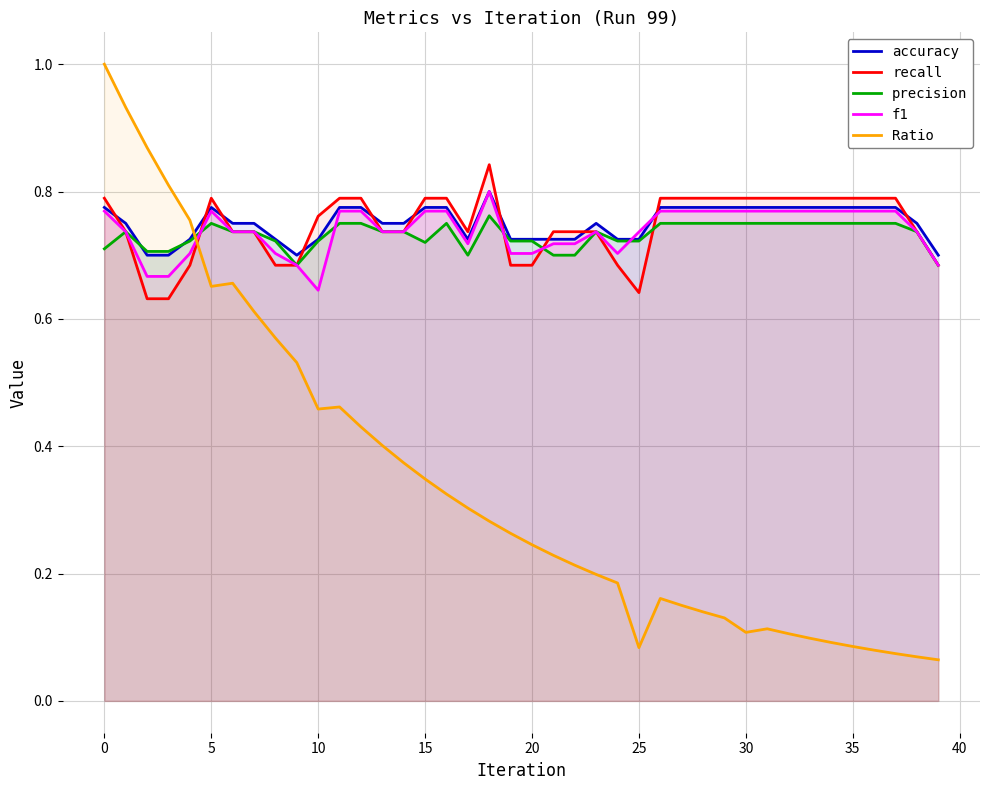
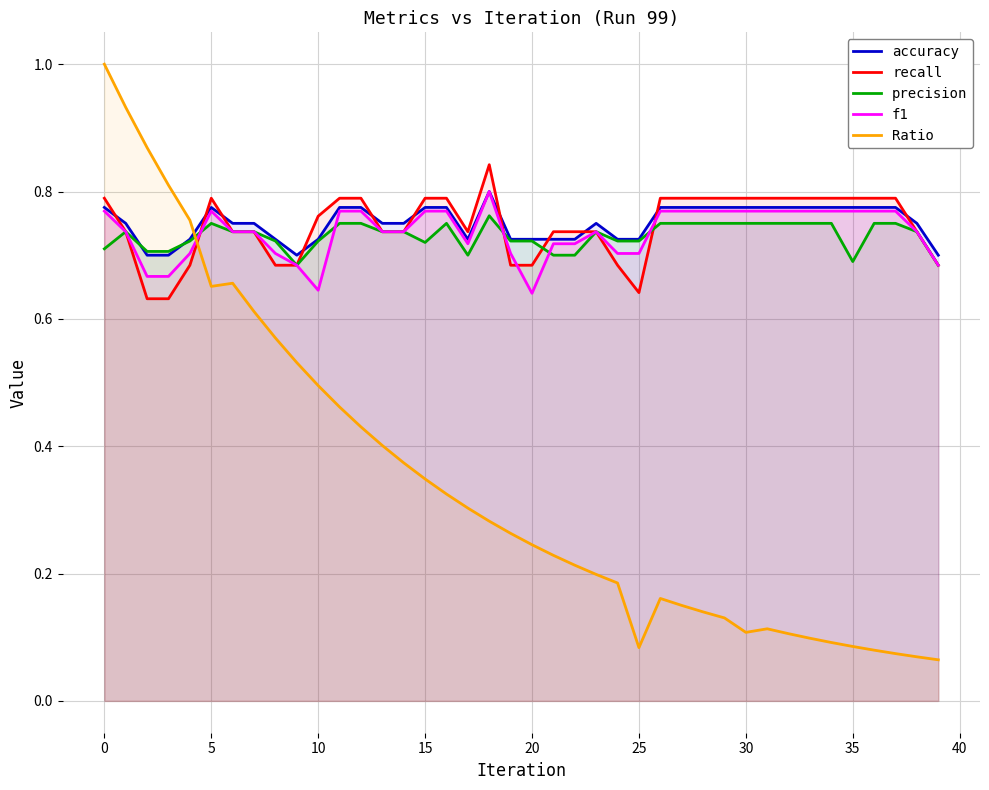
Ratio, 10: 0.46 -> 0.50
f1, 20: 0.70 -> 0.64
f1, 25: 0.74 -> 0.70
precision, 35: 0.75 -> 0.69
